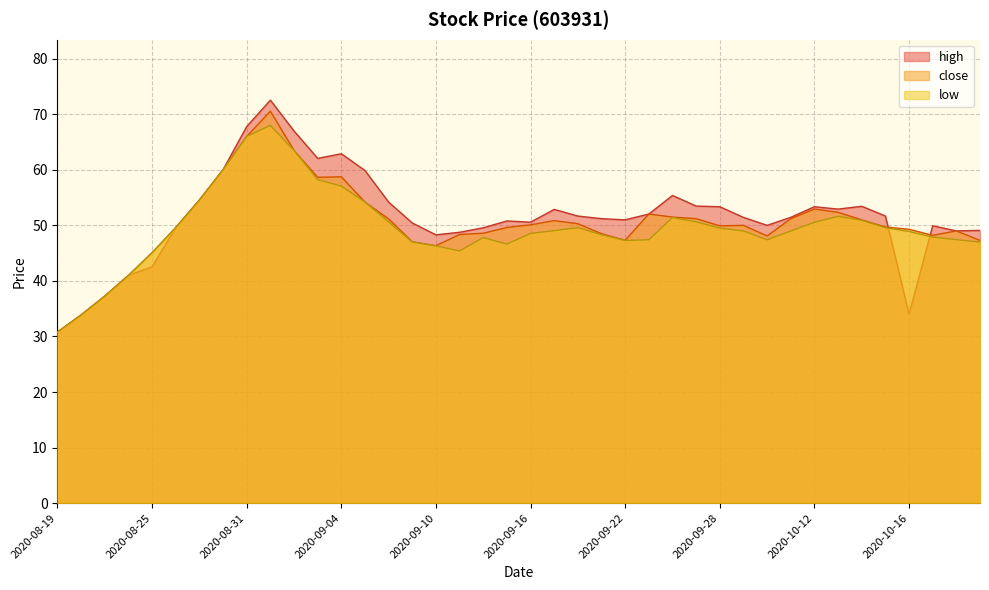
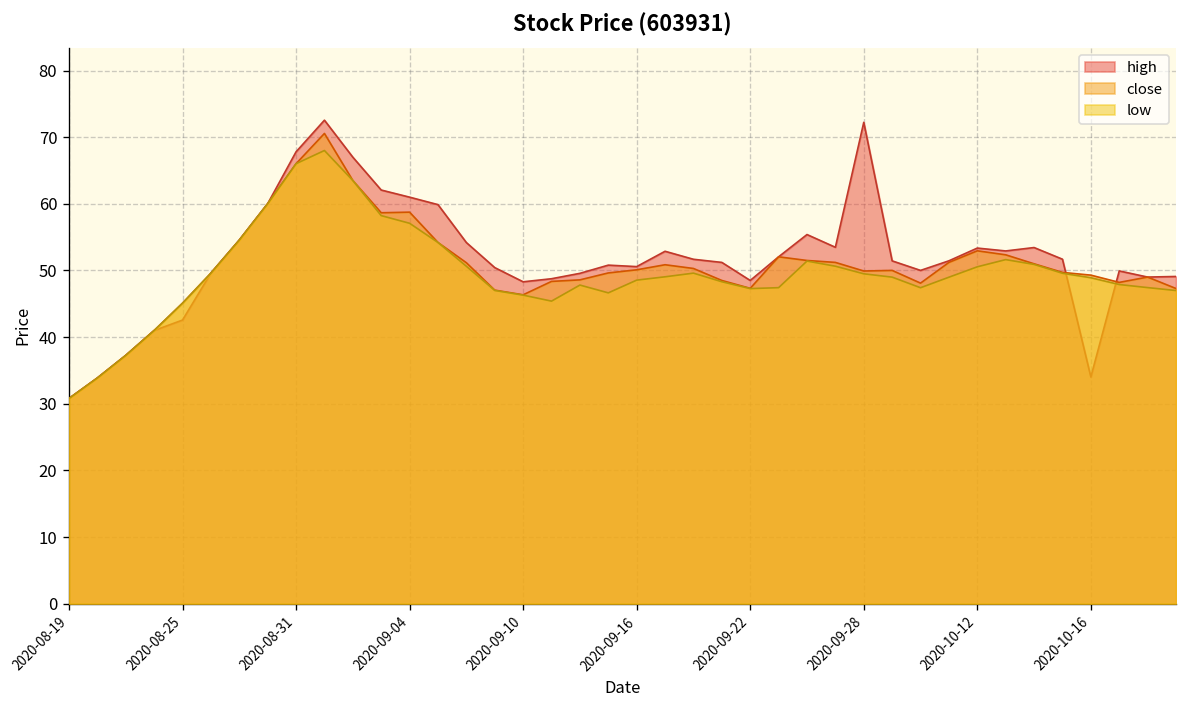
high, 2020-09-04: 63 -> 61
high, 2020-09-22: 51 -> 49
high, 2020-09-28: 53 -> 72
